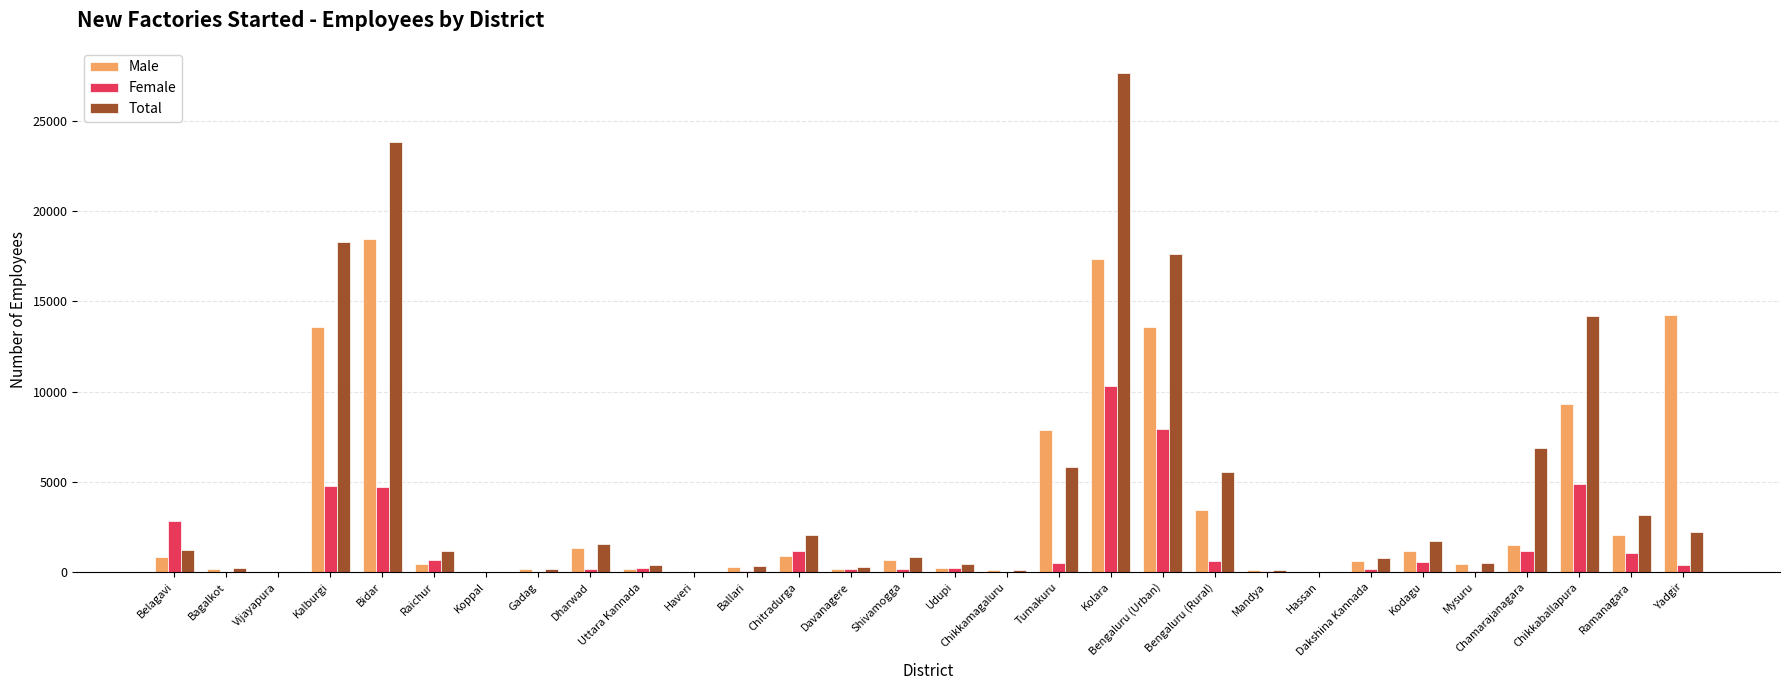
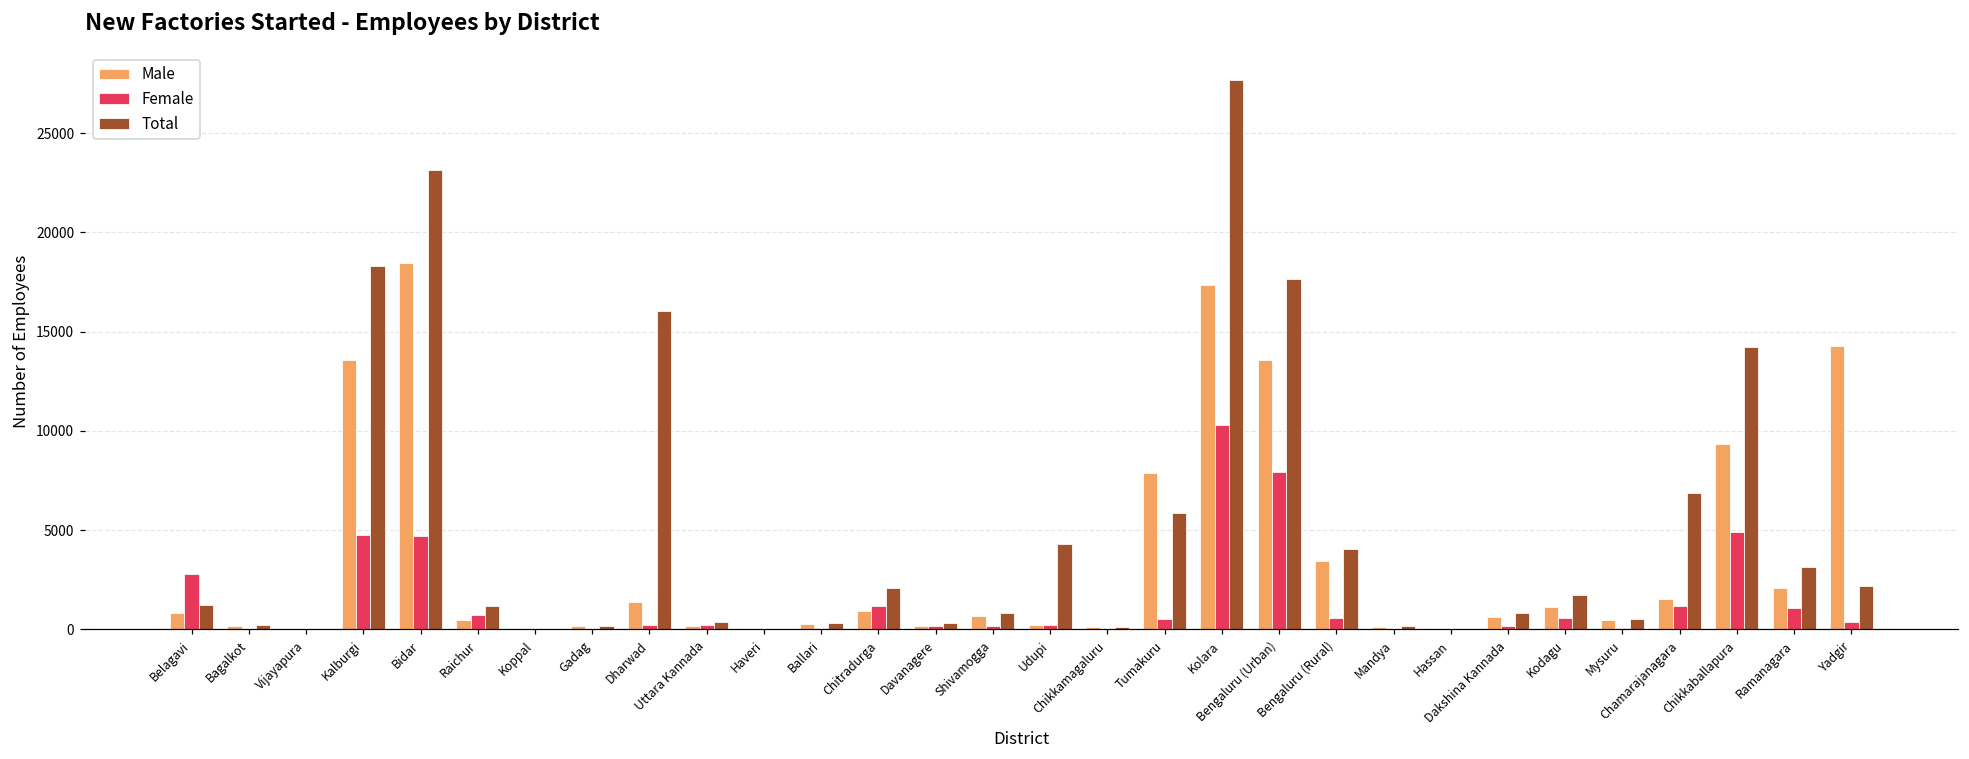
Total, Bidar: 23900 -> 23200
Total, Dharwad: 1600 -> 16000
Total, Udupi: 500 -> 4300
Total, Bengaluru (Rural): 5500 -> 4000
